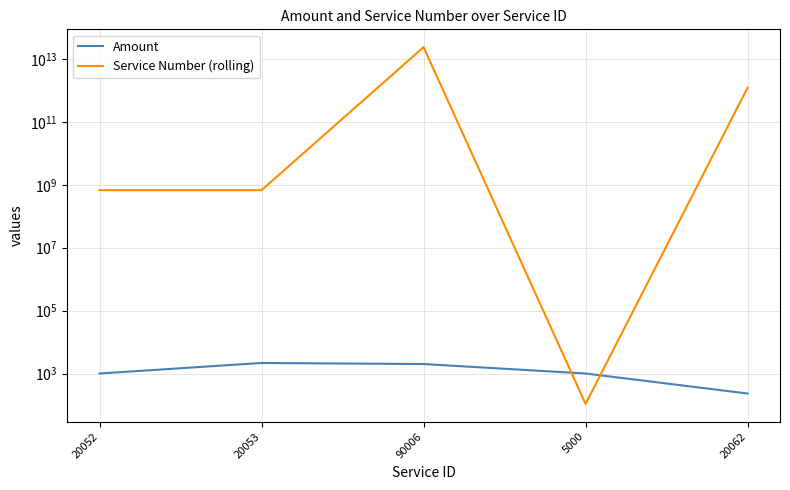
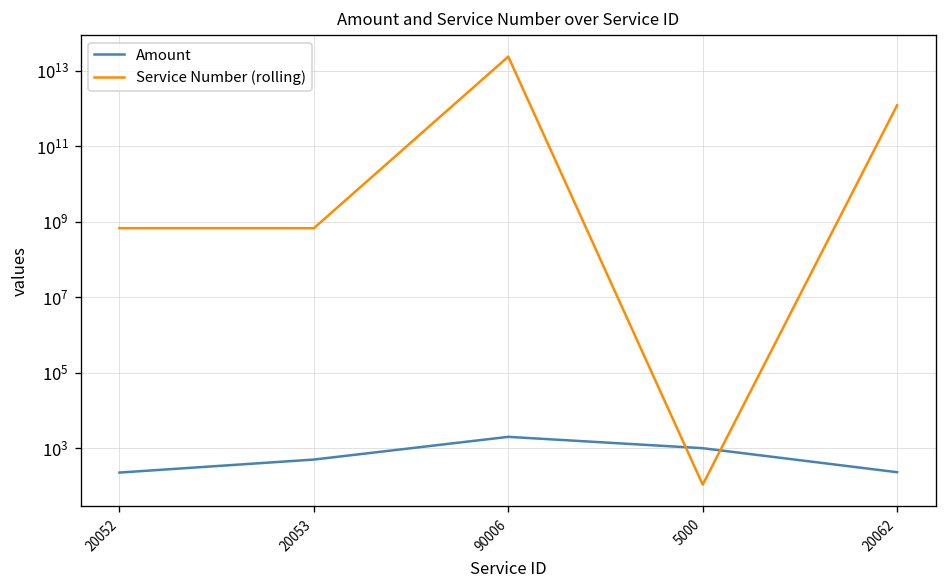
Amount, 20052: 1000 -> 200
Amount, 20053: 2000 -> 500
